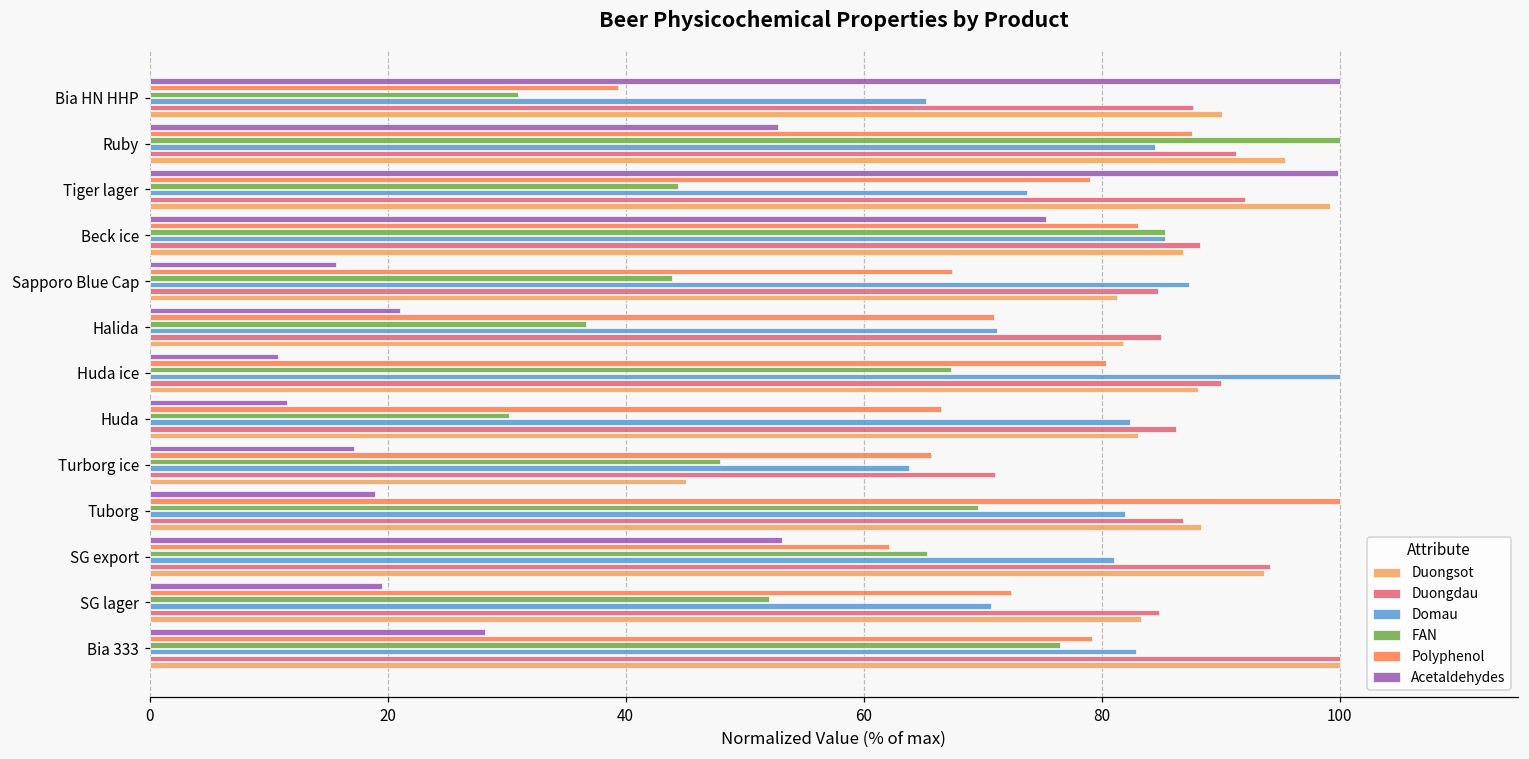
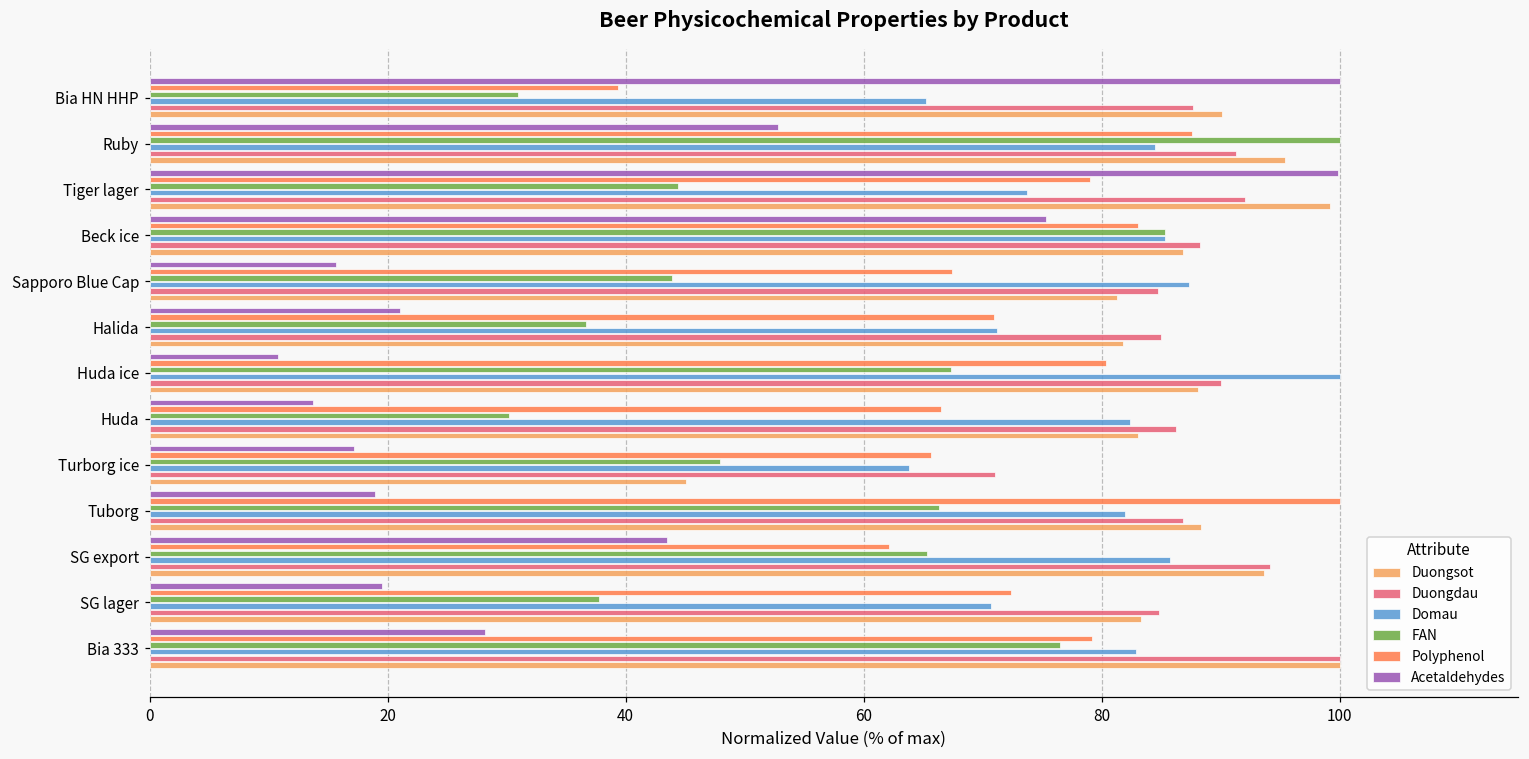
Acetaldehydes, Huda: 11.6 -> 13.7
FAN, Tuborg: 69.6 -> 66.3
Acetaldehydes, SG export: 53.1 -> 43.5
Domau, SG export: 81.1 -> 85.8
FAN, SG lager: 52.0 -> 37.7
